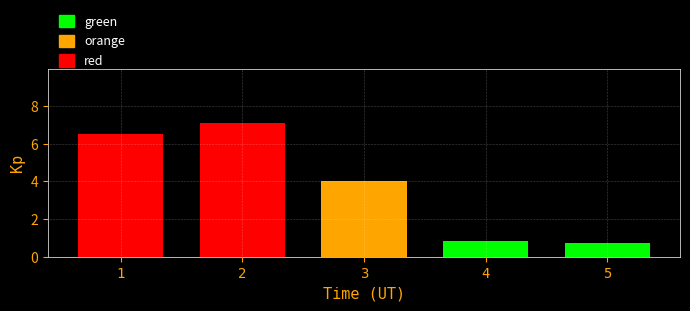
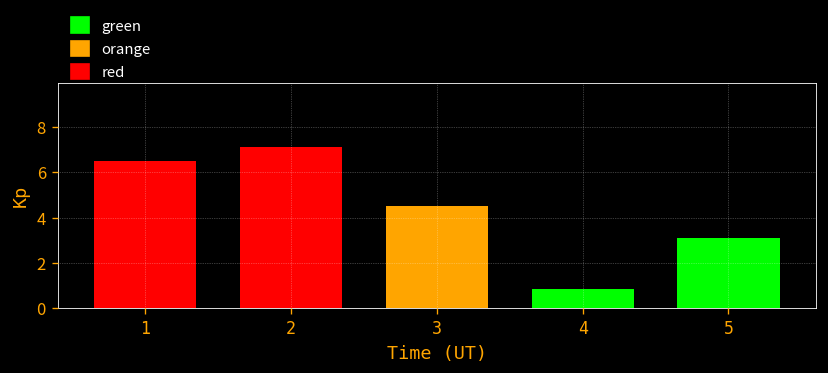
3: 4.0 -> 4.5
5: 0.7 -> 3.1
